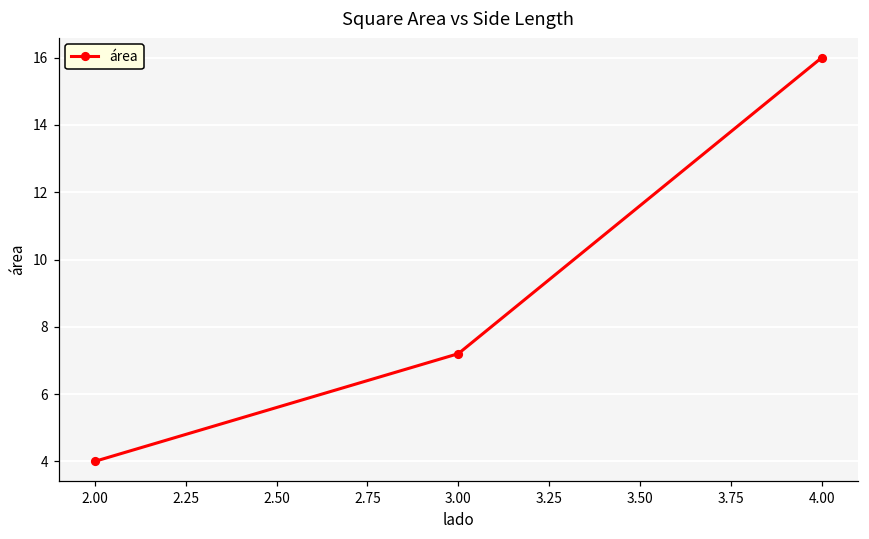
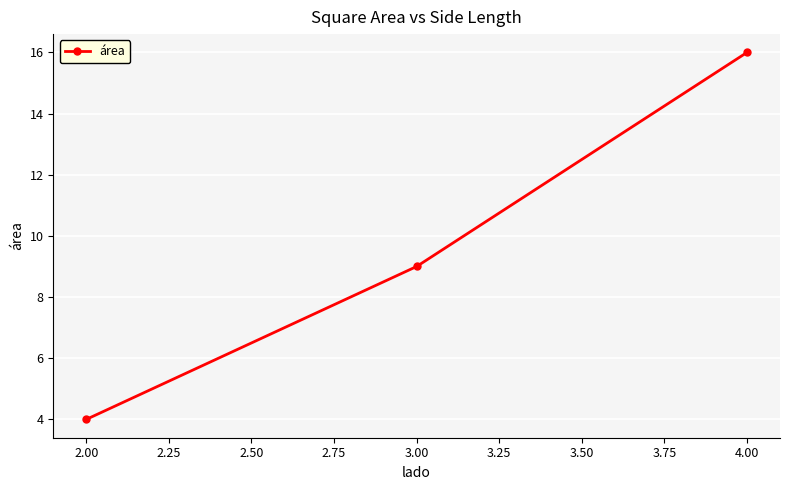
3.00: 7.2 -> 9.0
